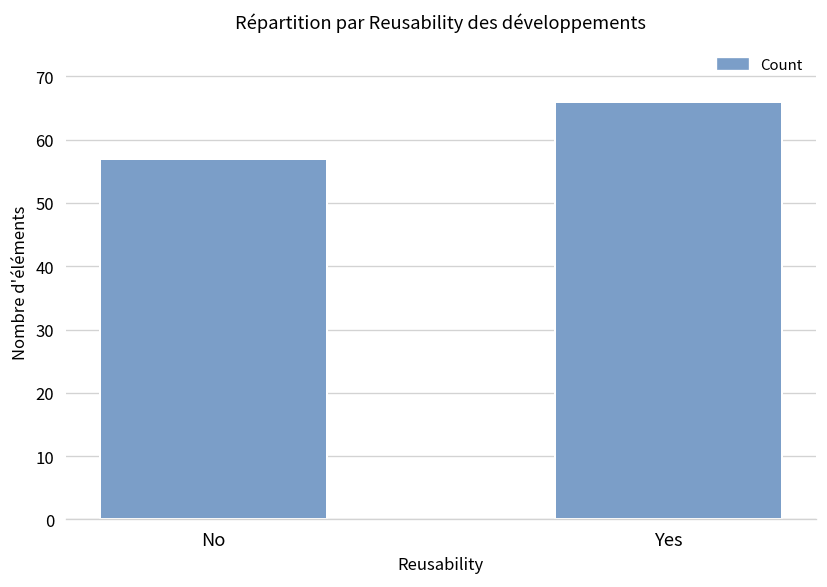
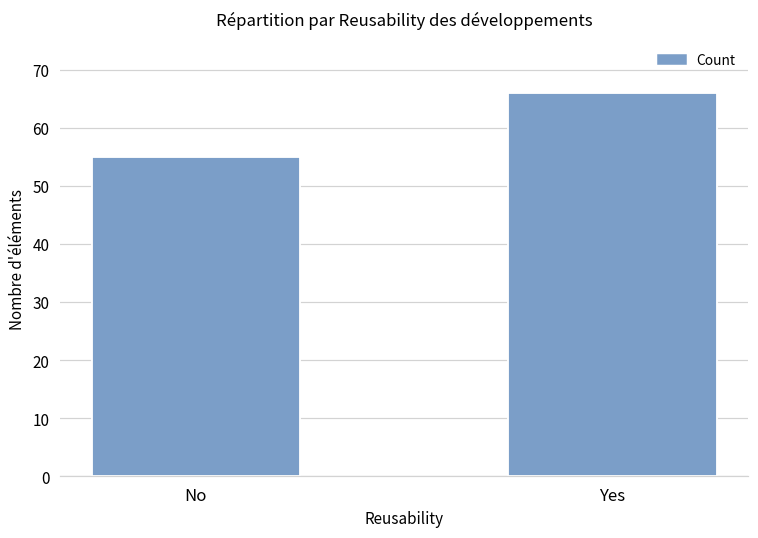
No: 57 -> 55
